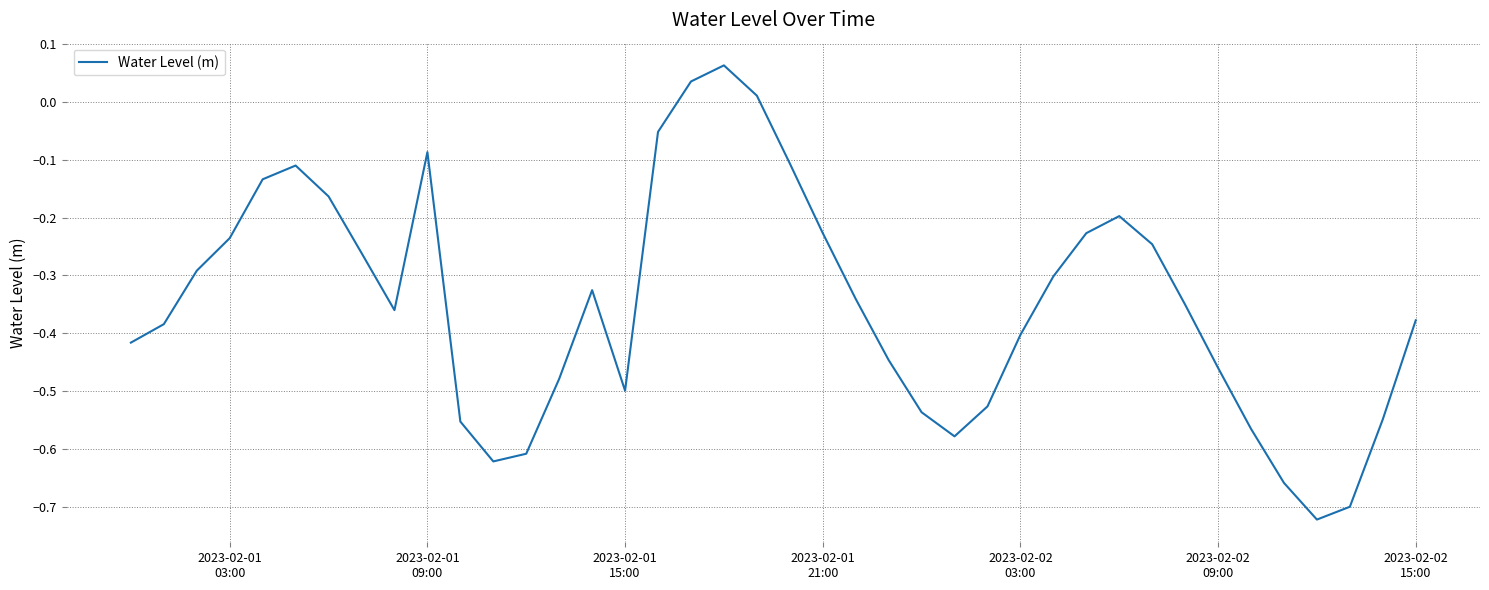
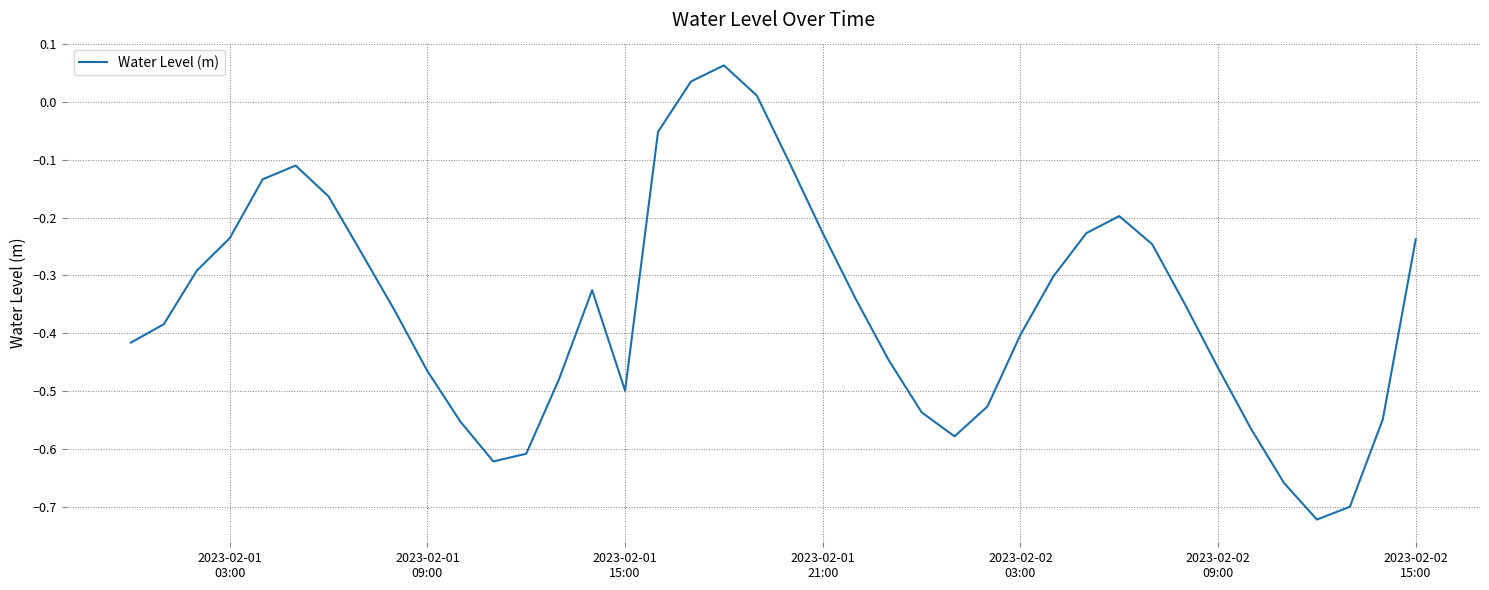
2023-02-01 09:00: -0.09 -> -0.47
2023-02-02 15:00: -0.38 -> -0.24
